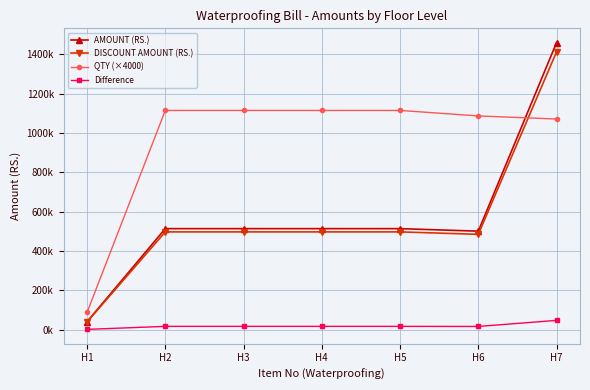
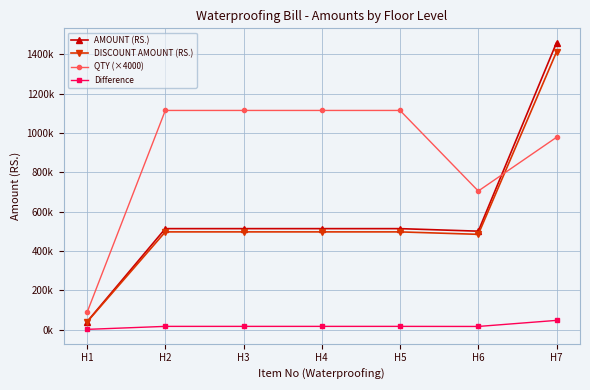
QTY (×4000), H6: 1090000 -> 710000
QTY (×4000), H7: 1070000 -> 980000
